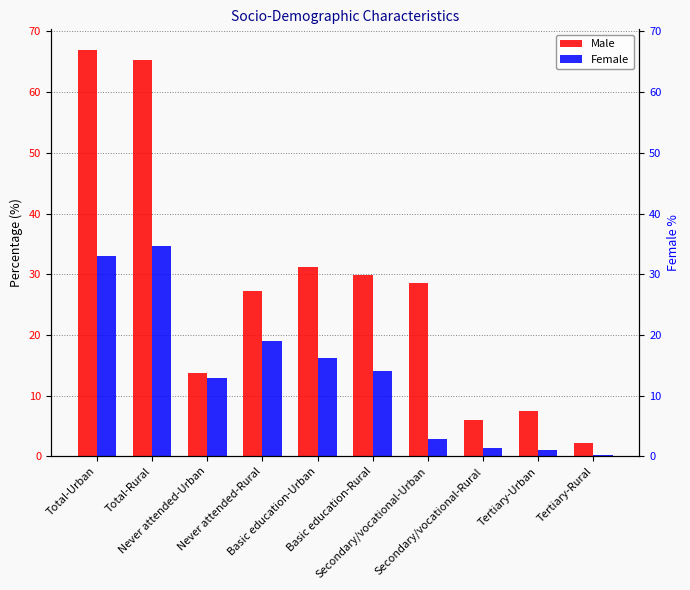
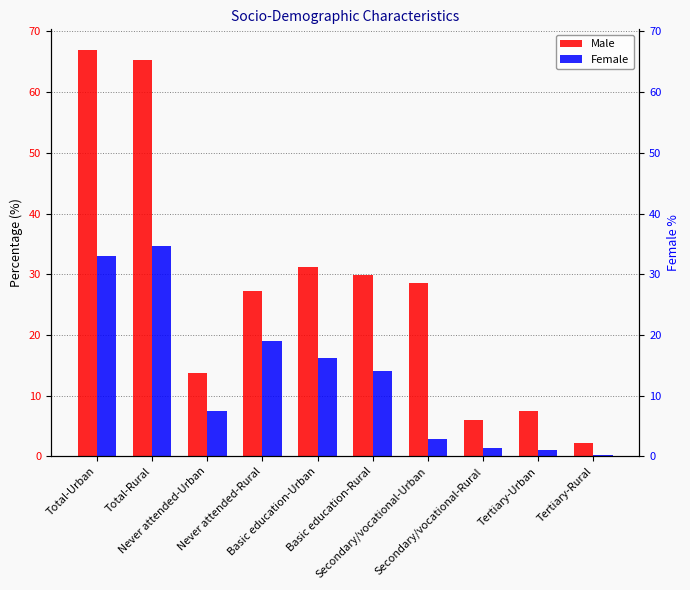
Female, Never attended-Urban: 13 -> 8
